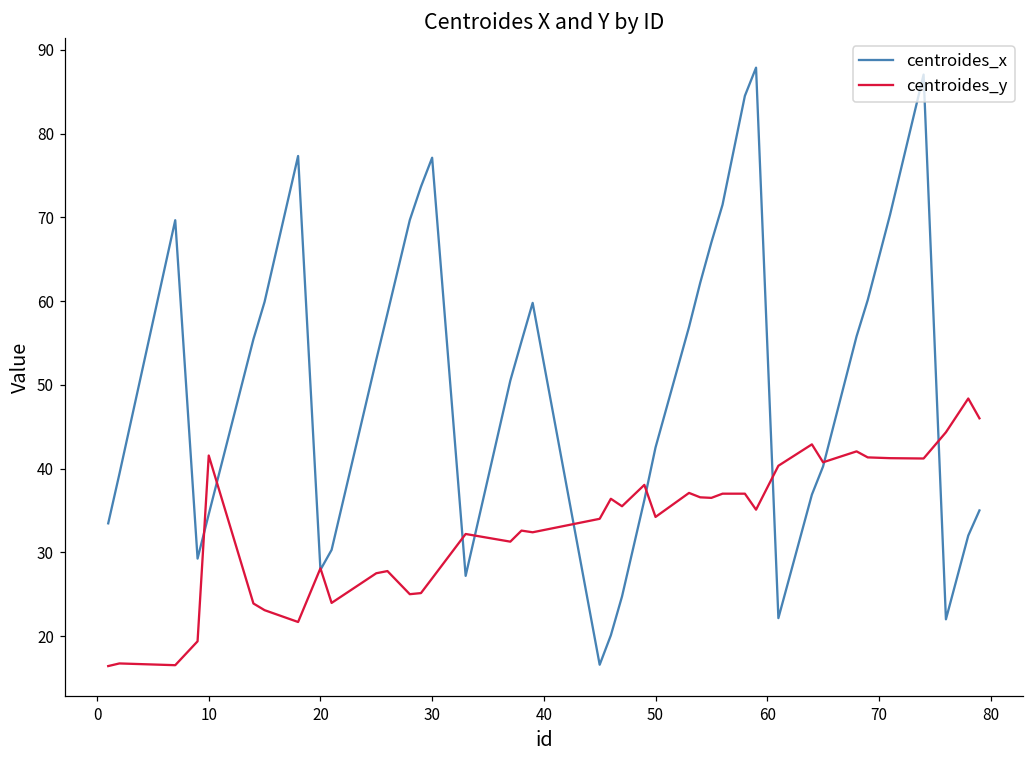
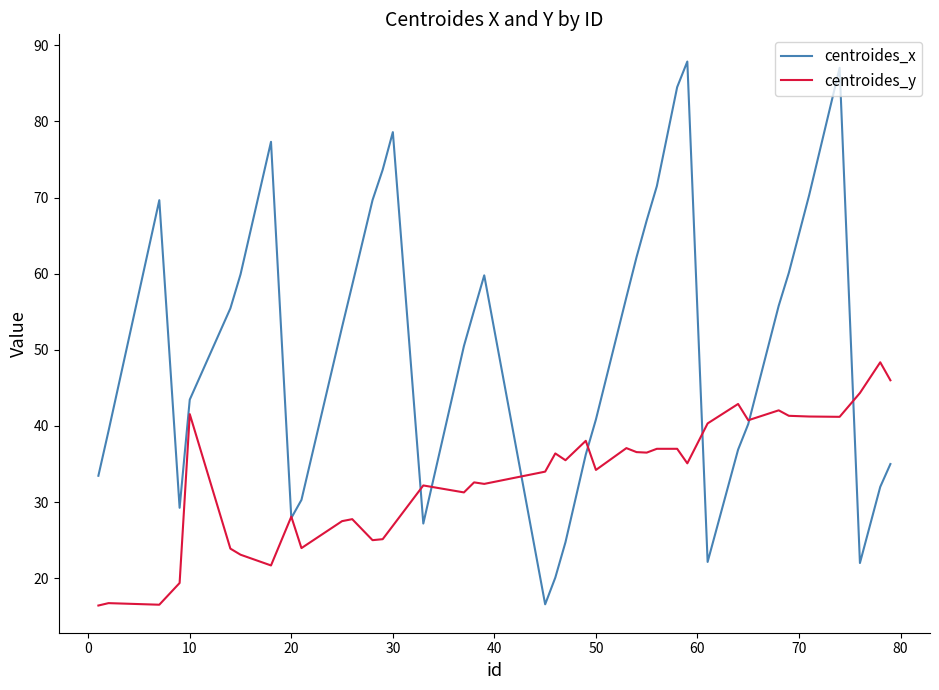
centroides_x, 10: 35 -> 43
centroides_x, 30: 77 -> 79
centroides_x, 50: 43 -> 41
